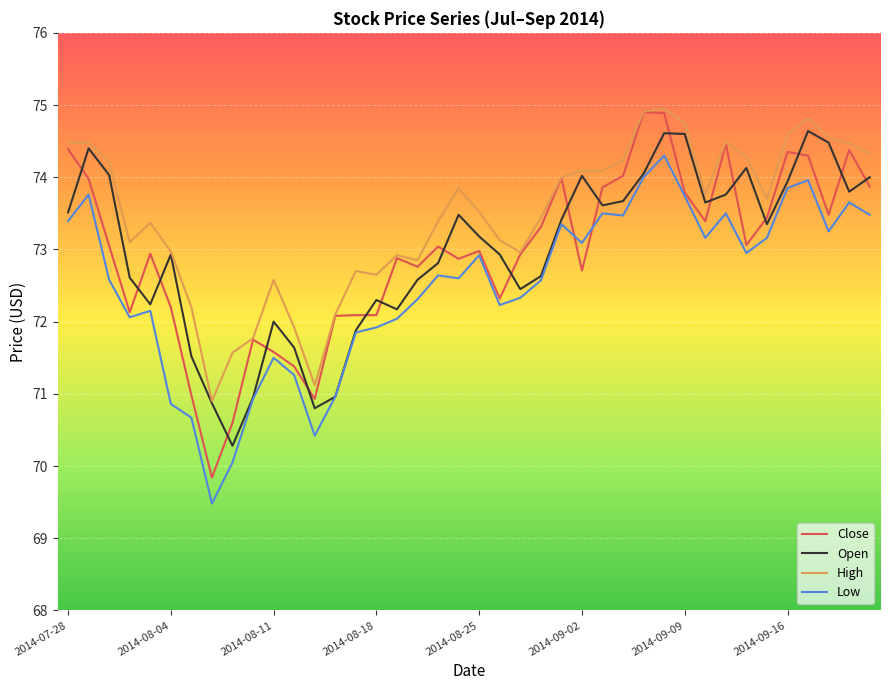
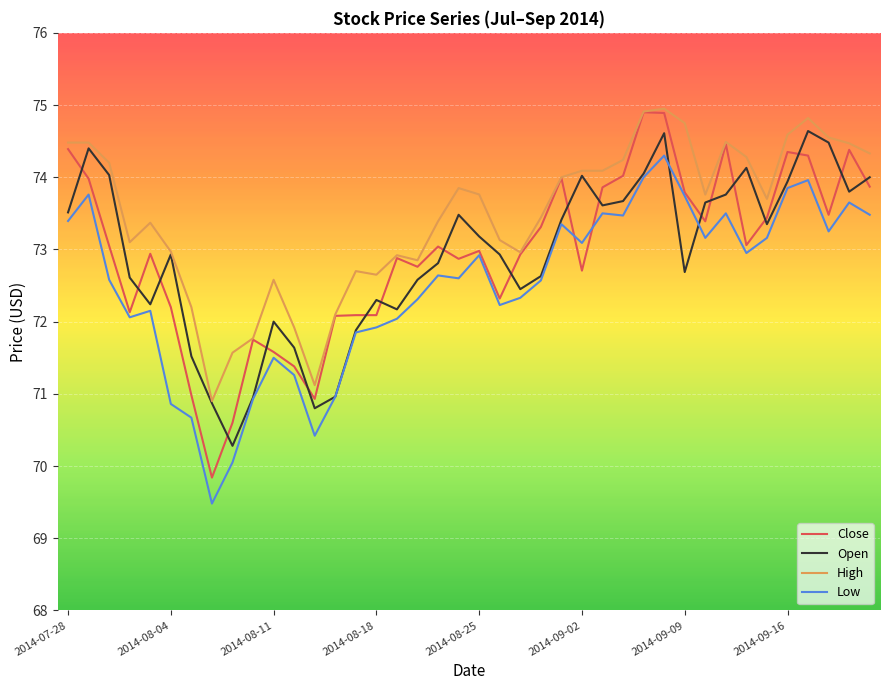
High, 2014-08-25: 73.5 -> 73.8
Open, 2014-09-09: 74.6 -> 72.7
